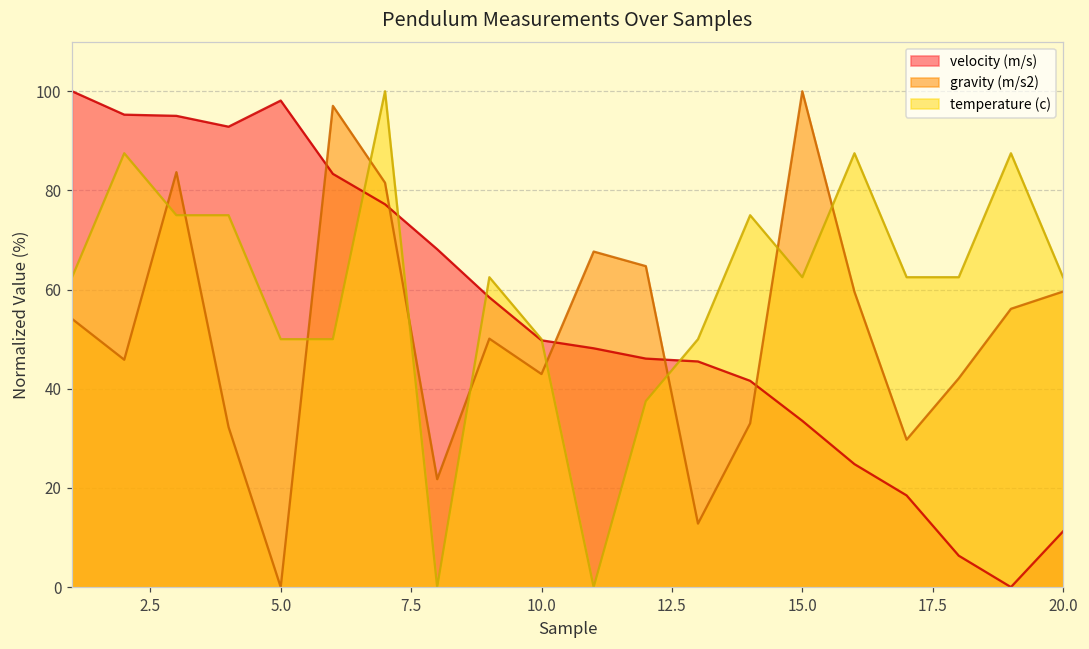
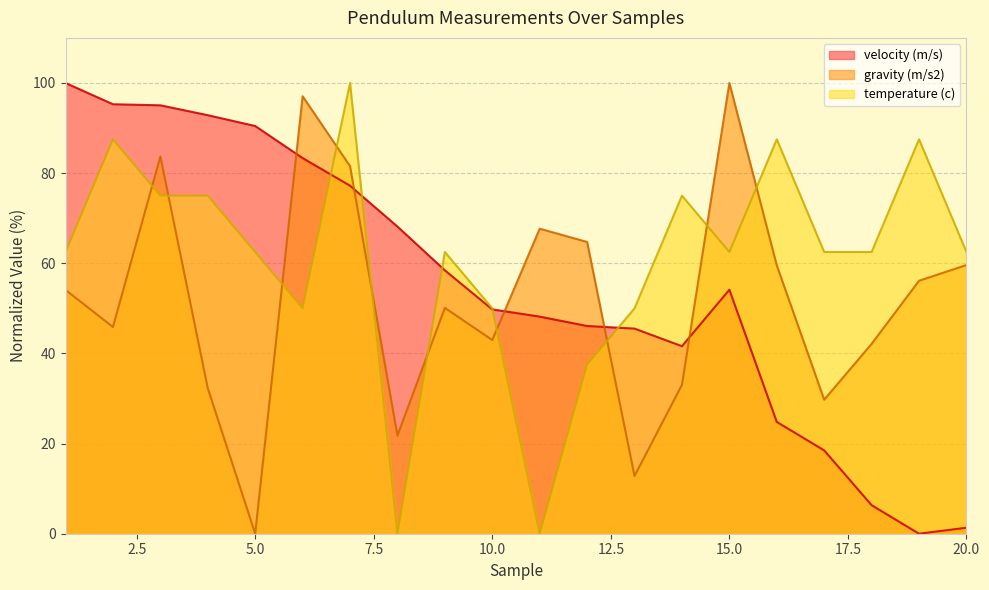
velocity (m/s), 5.0: 98 -> 90
temperature (c), 5.0: 50 -> 62
velocity (m/s), 15.0: 34 -> 54
velocity (m/s), 20.0: 11 -> 1
